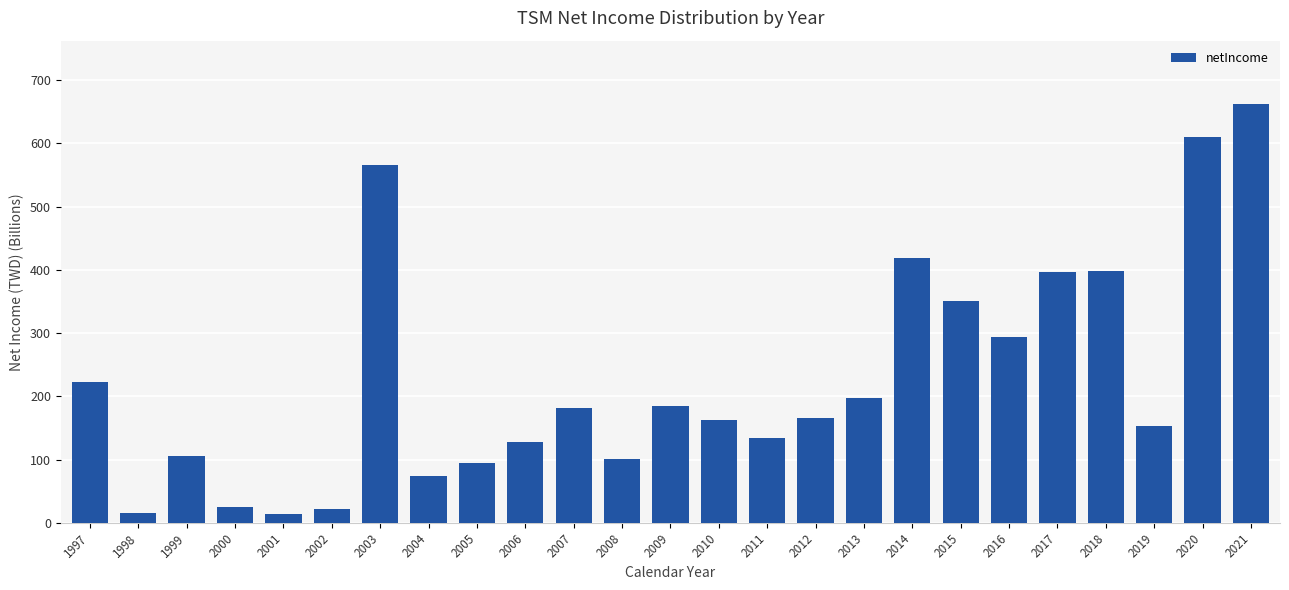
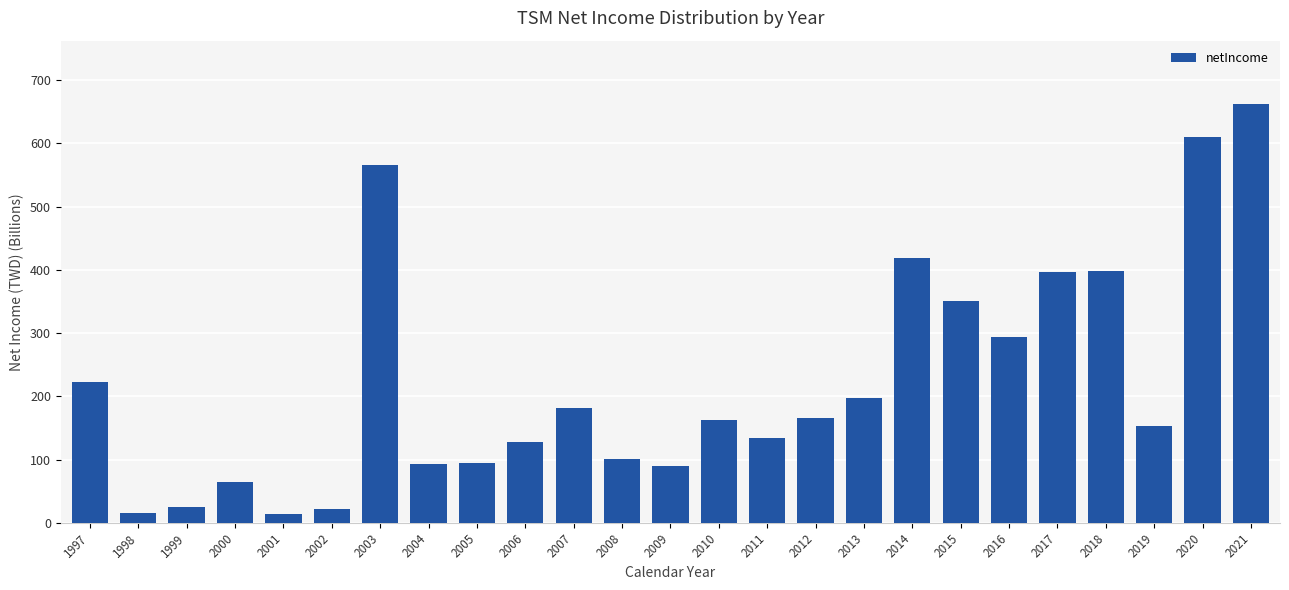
1999: 110 -> 20
2000: 20 -> 70
2004: 70 -> 90
2009: 180 -> 90
